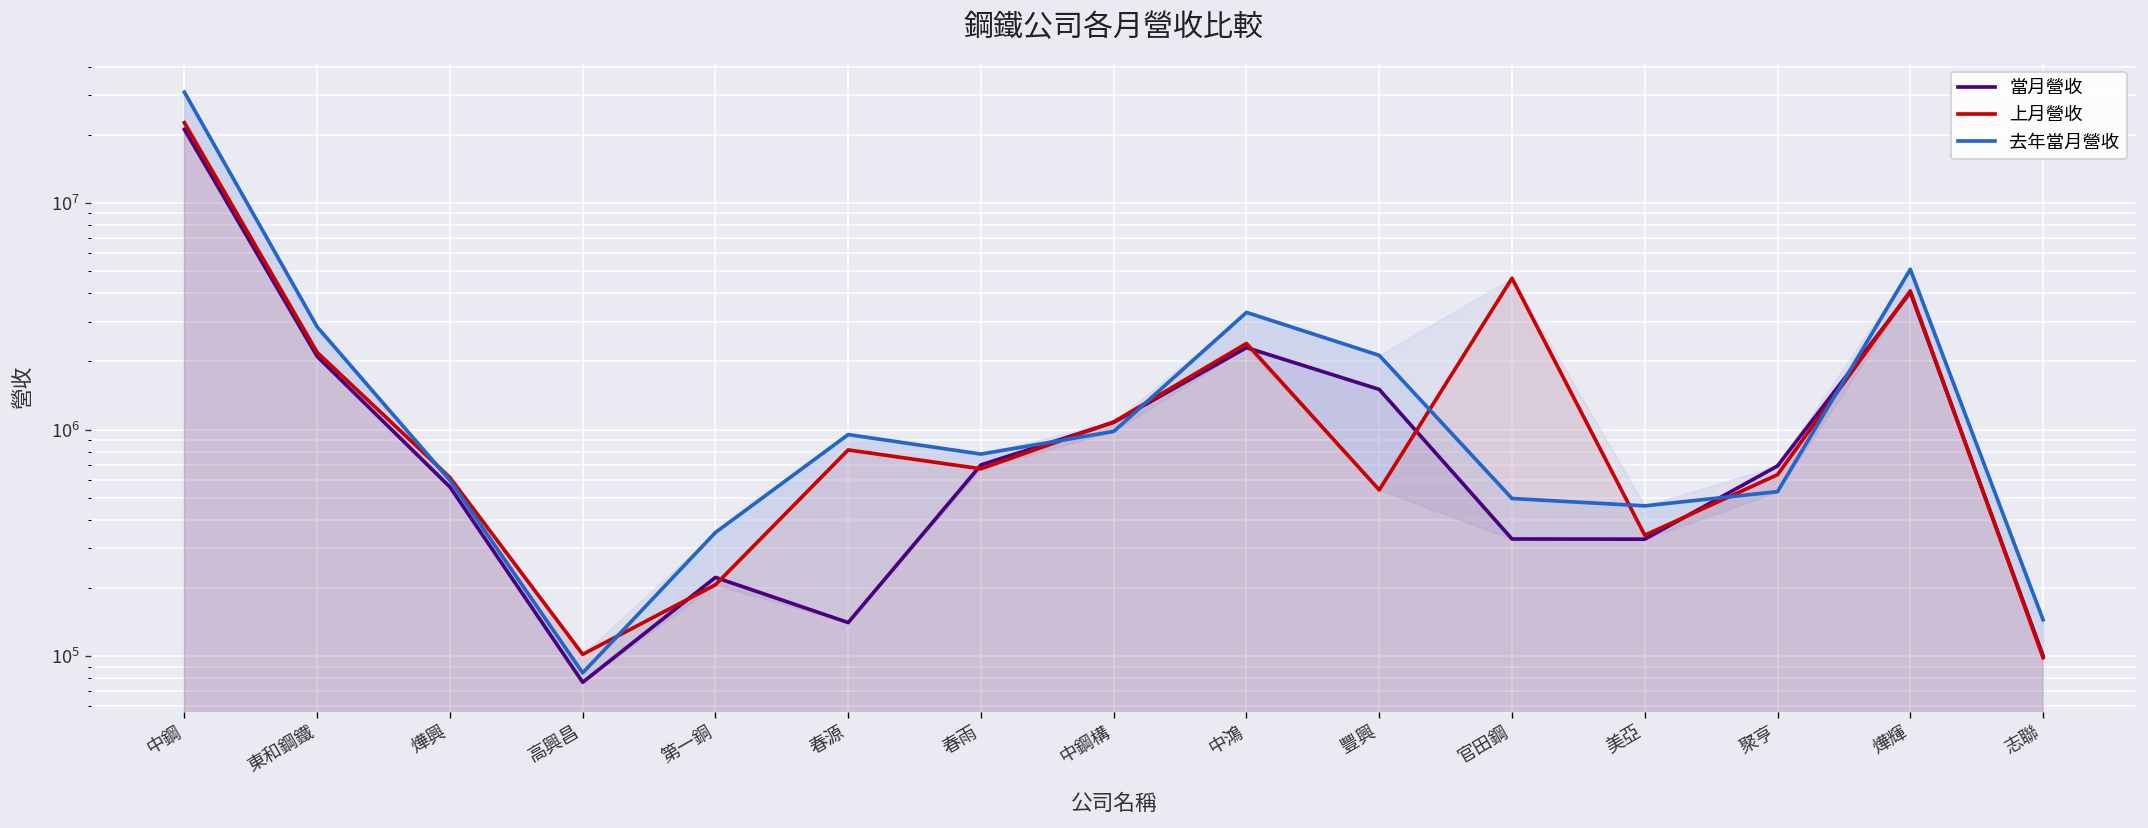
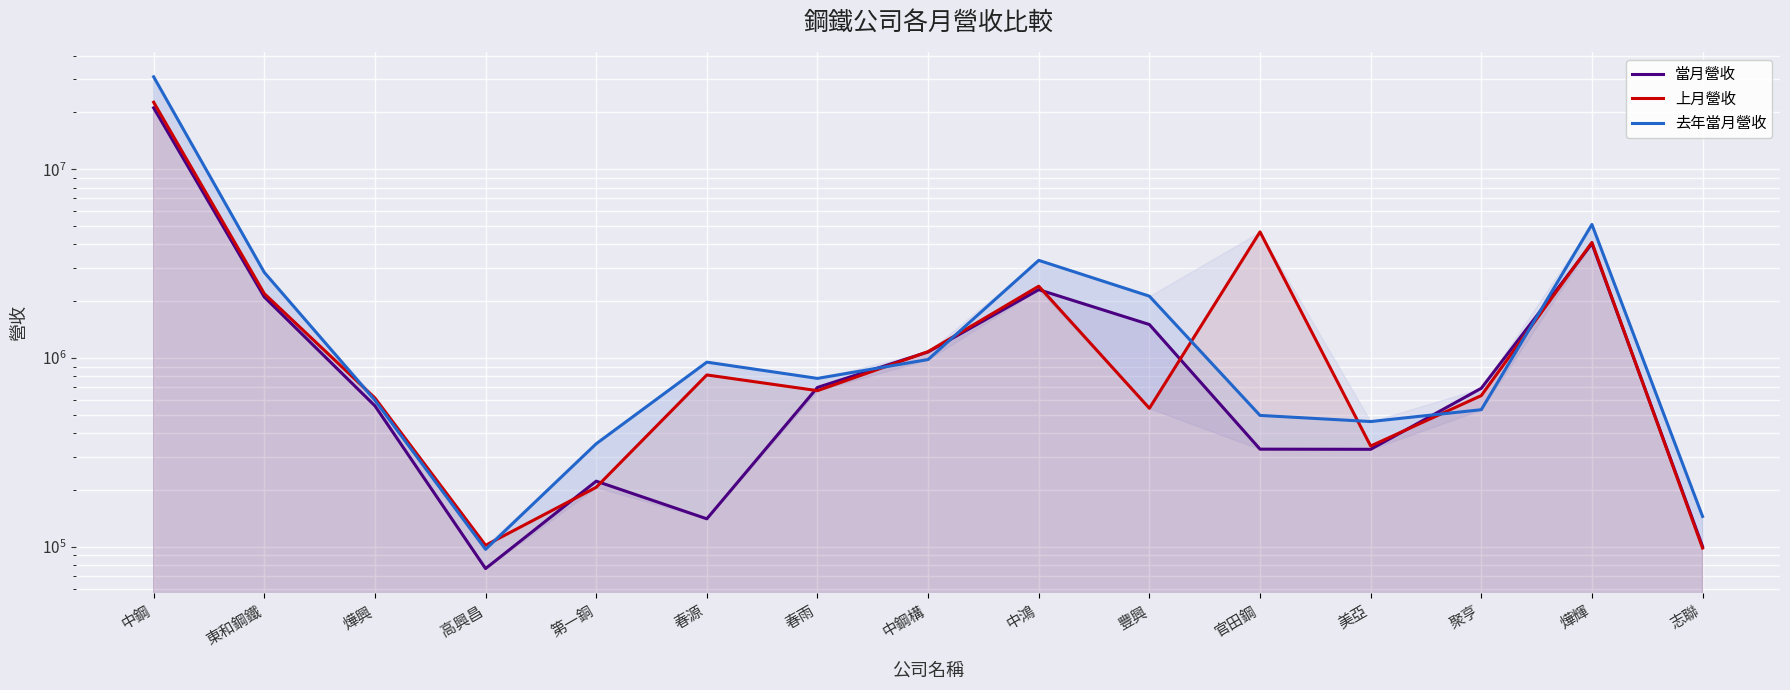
去年當月營收, 高興昌: 80000 -> 100000
